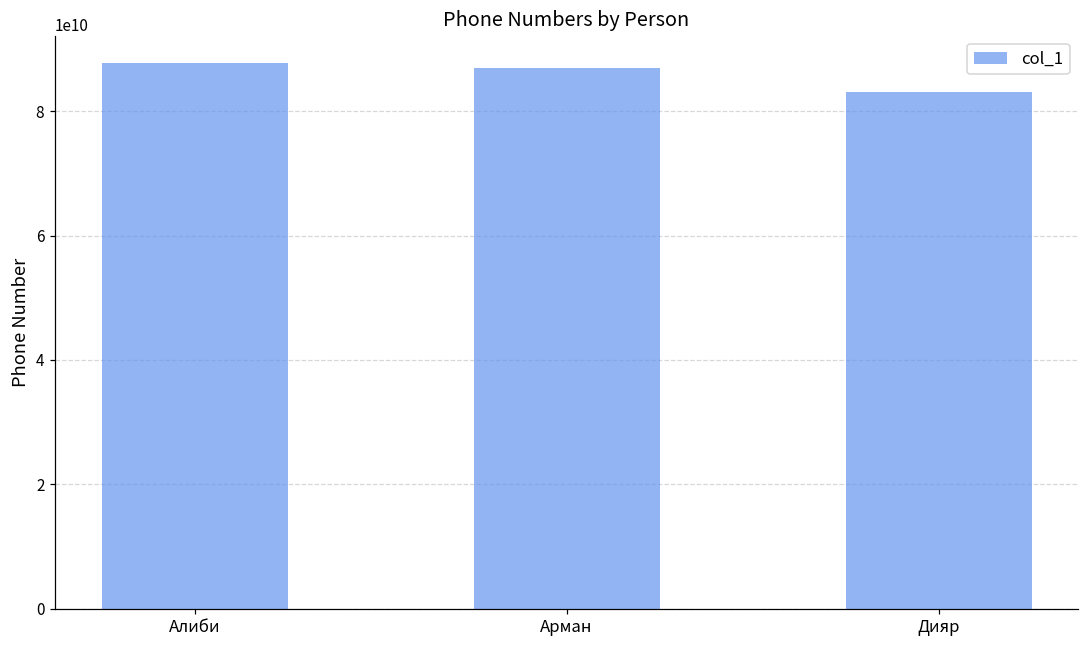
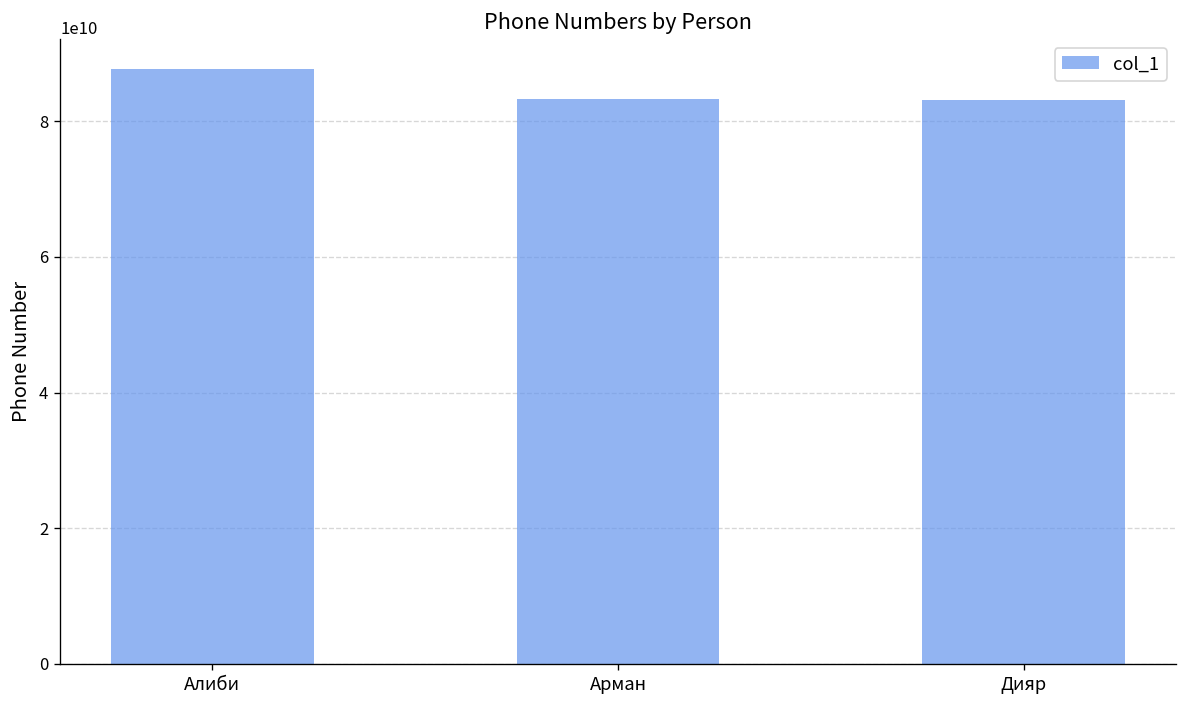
Арман: 87000000000 -> 83000000000
